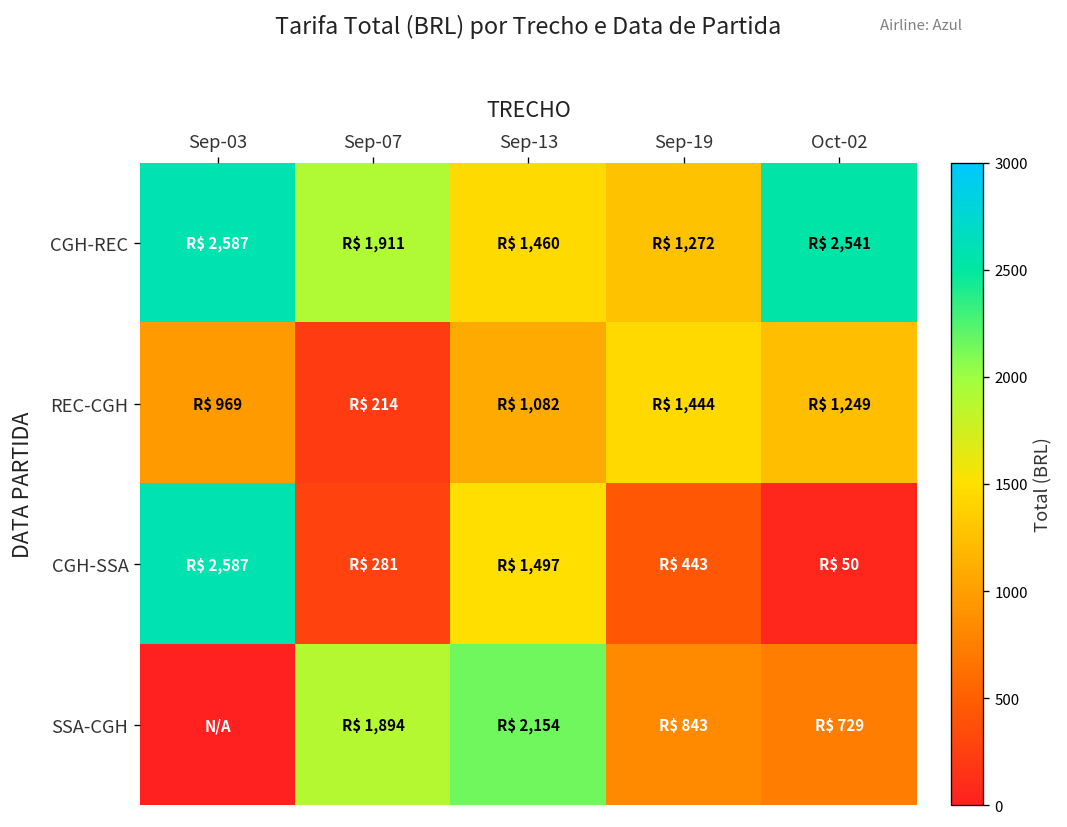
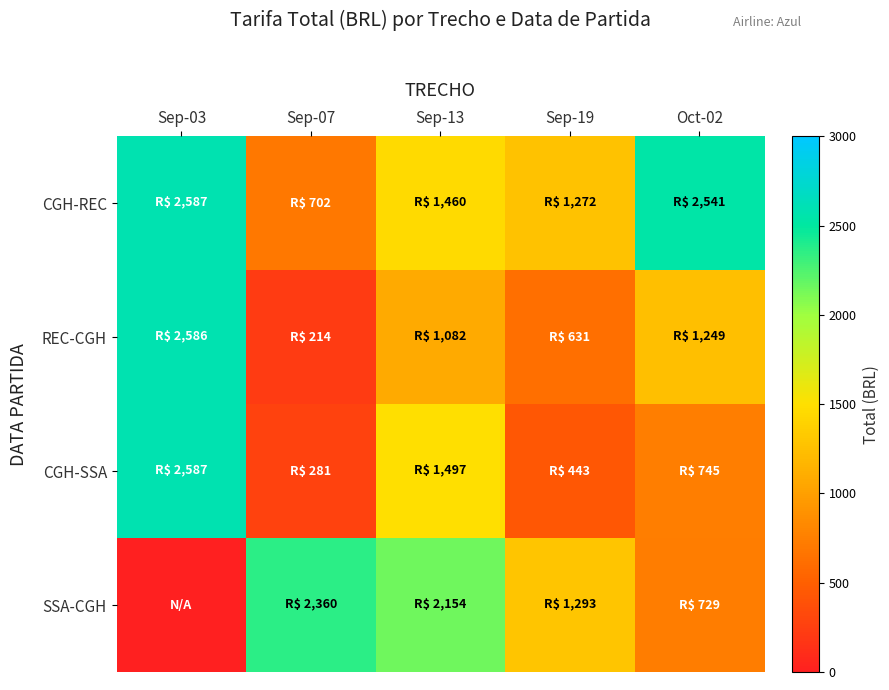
CGH-REC, Sep-07: 1,911 -> 702
REC-CGH, Sep-03: 969 -> 2,586
REC-CGH, Sep-19: 1,444 -> 631
CGH-SSA, Oct-02: 50 -> 745
SSA-CGH, Sep-07: 1,894 -> 2,360
SSA-CGH, Sep-19: 843 -> 1,293
